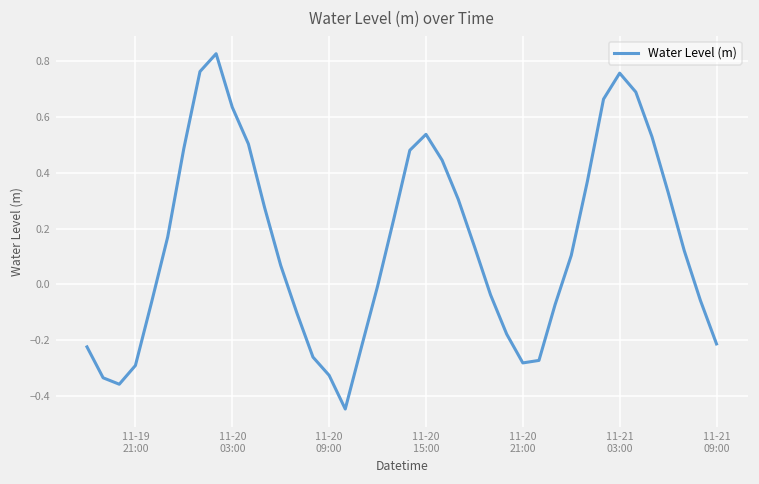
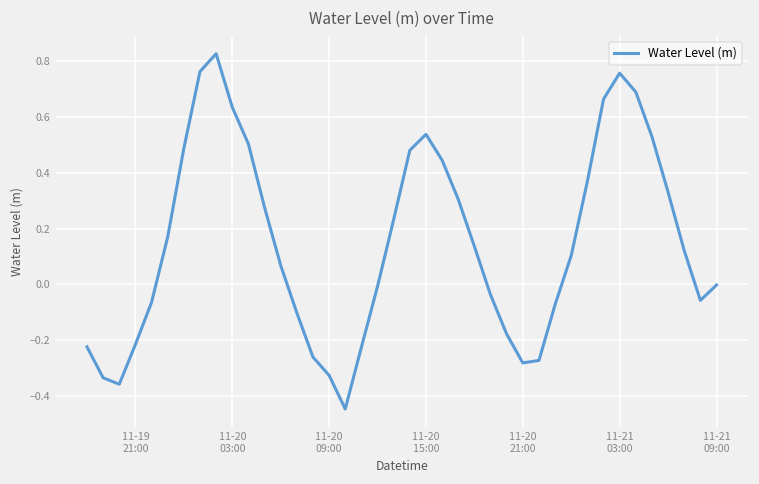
11-19 21:00: -0.29 -> -0.21
11-21 09:00: -0.21 -> 0.00
